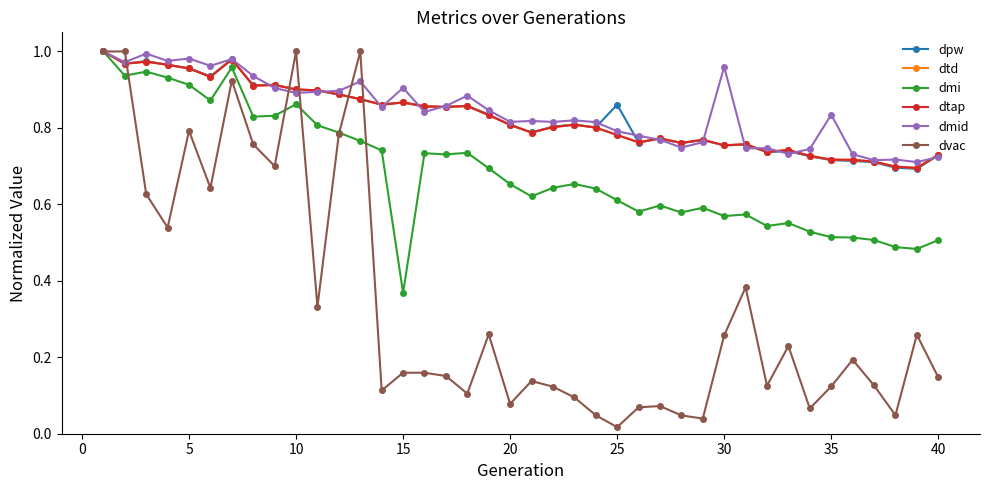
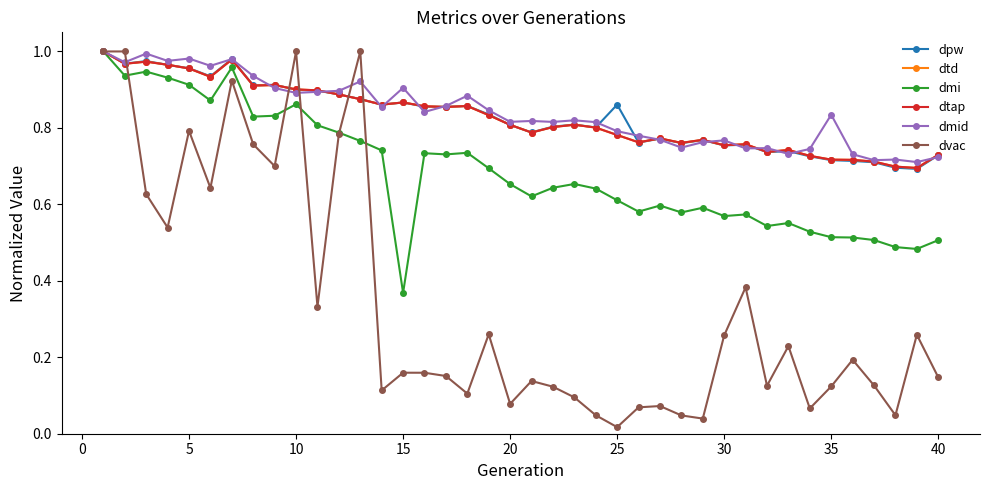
dmid, 30: 0.96 -> 0.77
